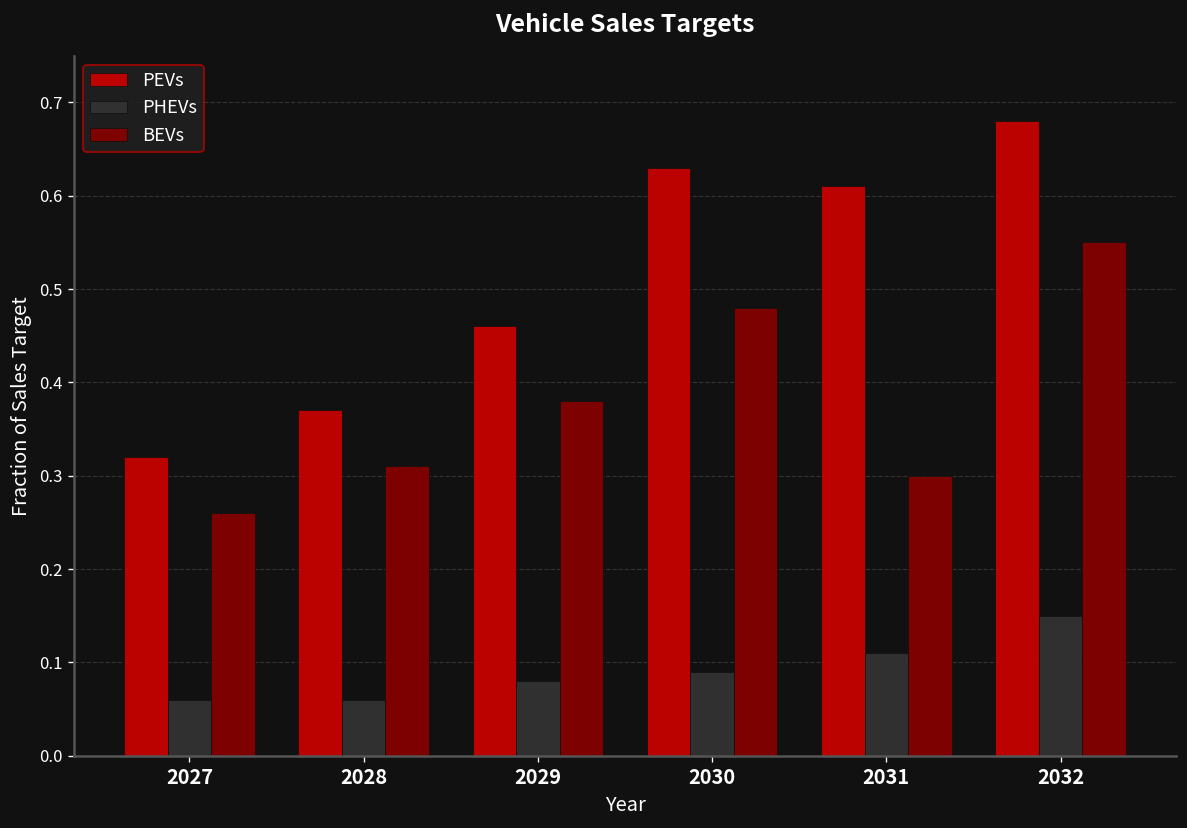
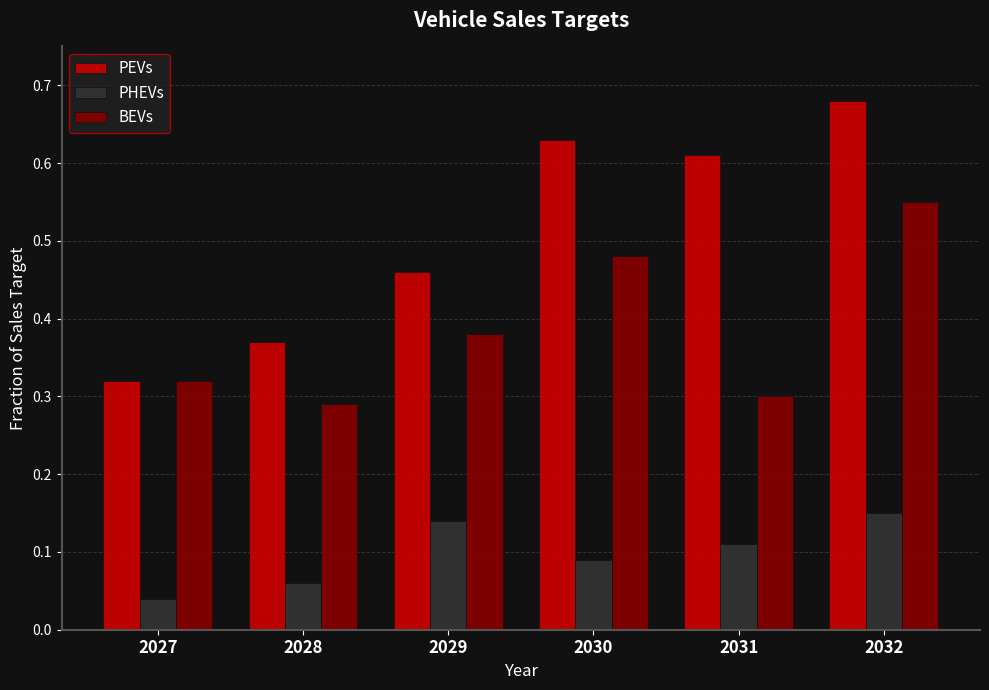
PHEVs, 2027: 0.06 -> 0.04
BEVs, 2027: 0.26 -> 0.32
BEVs, 2028: 0.31 -> 0.29
PHEVs, 2029: 0.08 -> 0.14
